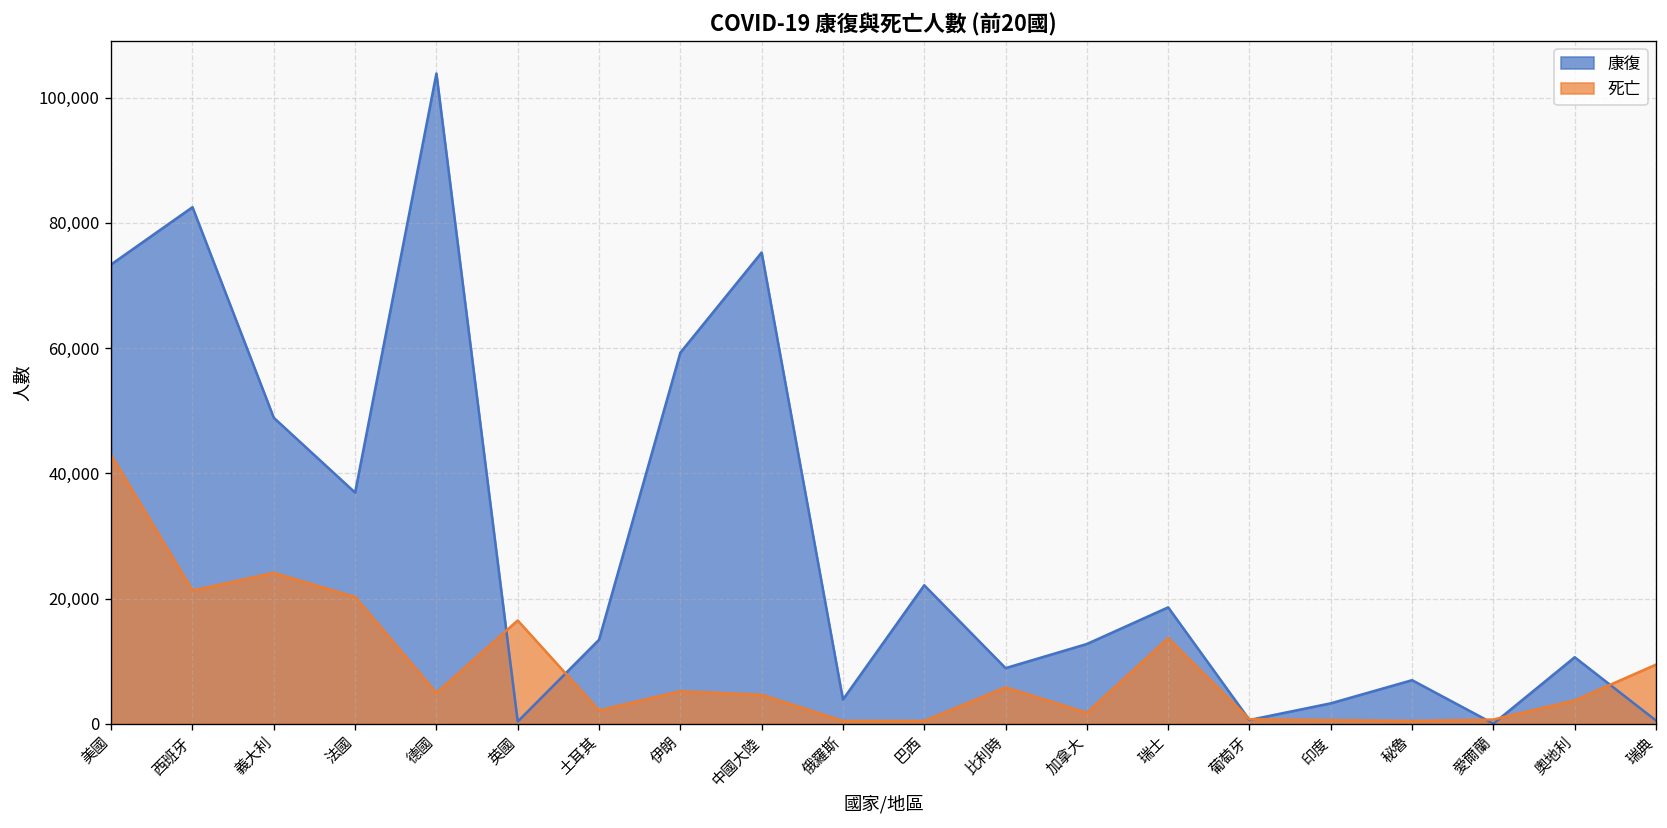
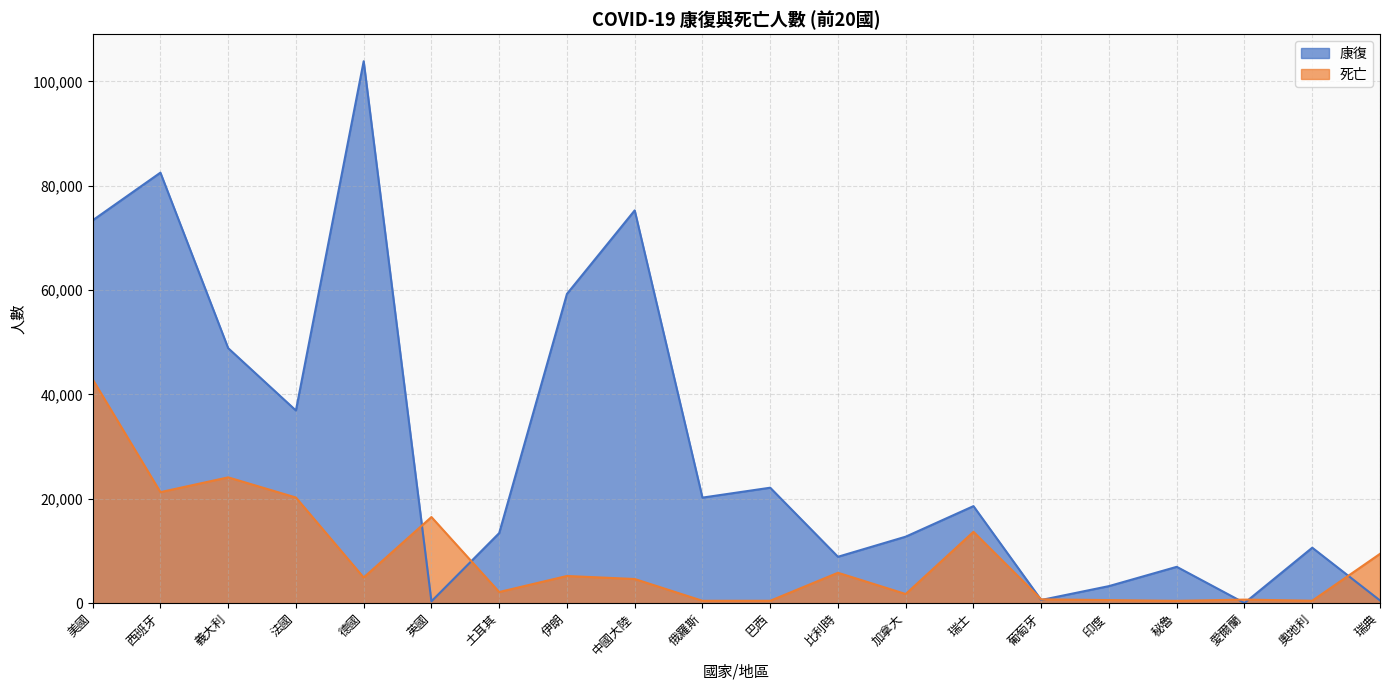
康復, 俄羅斯: 4,000 -> 20,000
死亡, 奧地利: 4,000 -> 0
